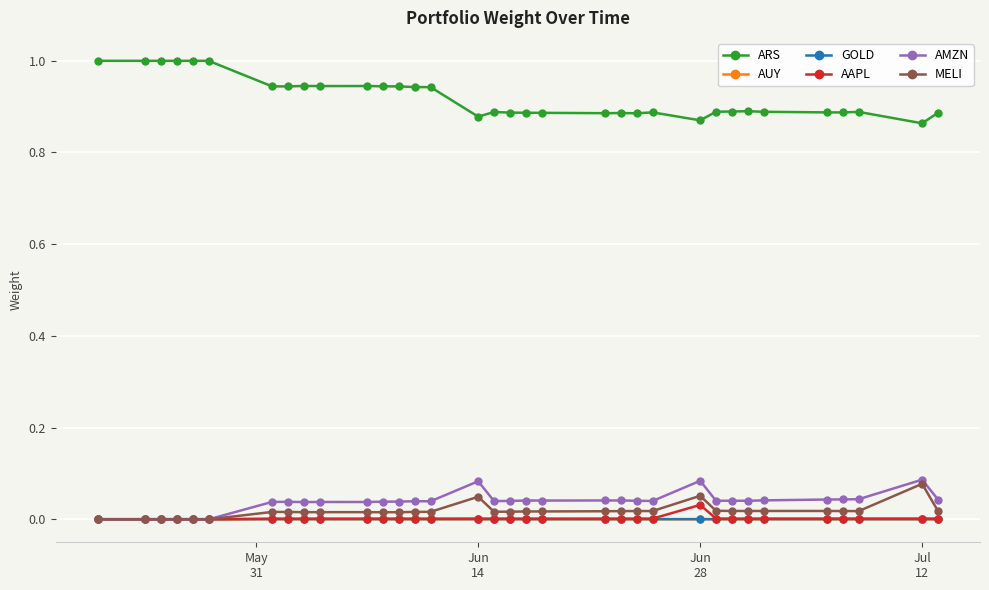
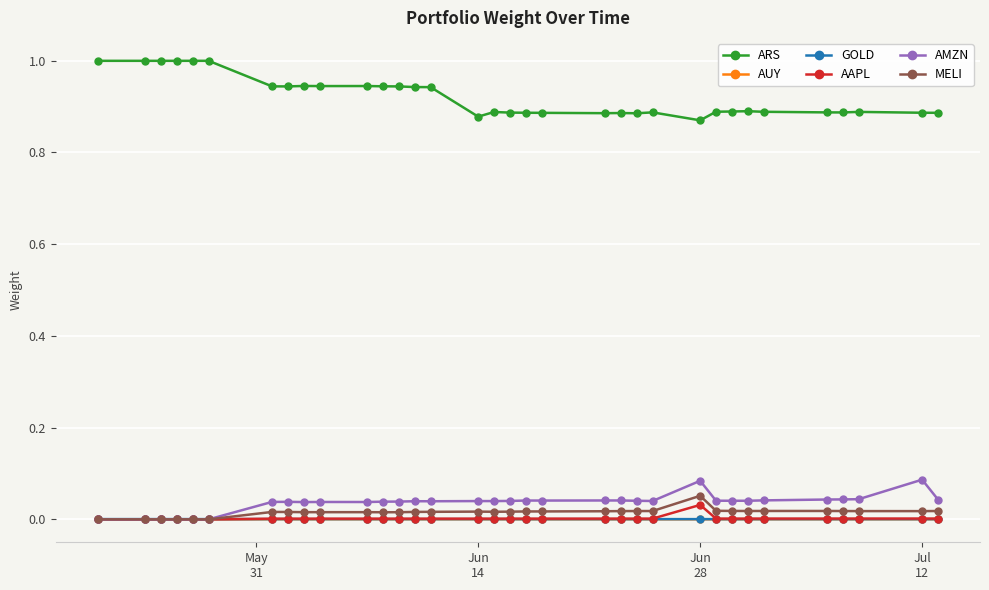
AMZN, Jun 14: 0.08 -> 0.04
MELI, Jun 14: 0.05 -> 0.02
ARS, Jul 12: 0.86 -> 0.89
MELI, Jul 12: 0.08 -> 0.02
